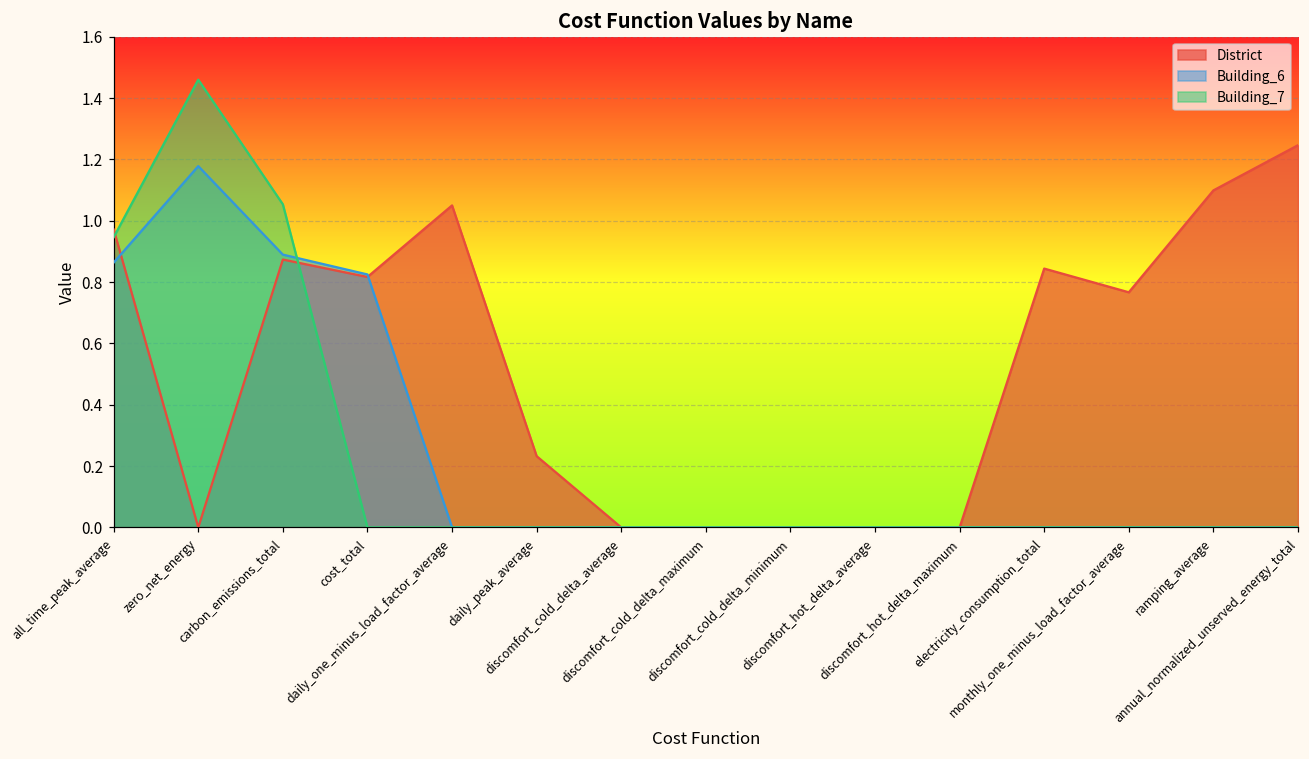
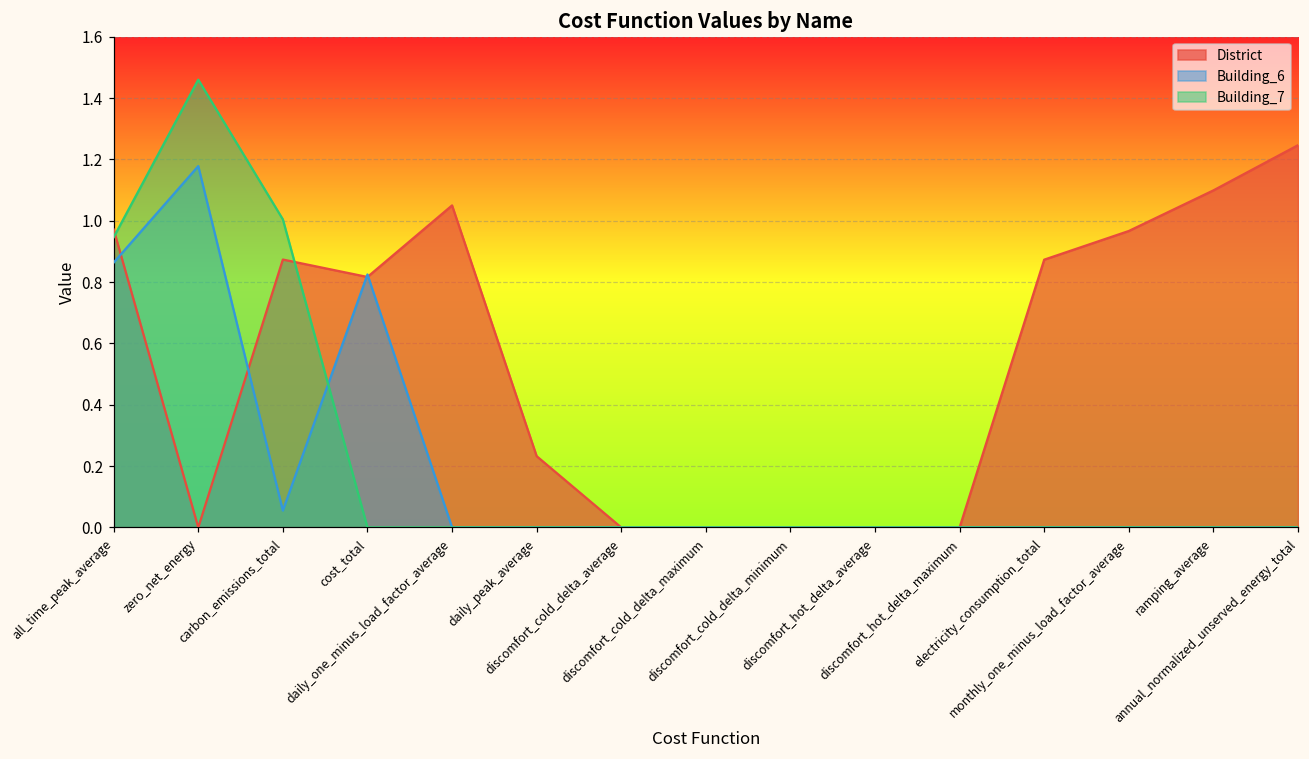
Building_6, carbon_emissions_total: 0.89 -> 0.06
Building_7, carbon_emissions_total: 1.05 -> 1.00
District, electricity_consumption_total: 0.84 -> 0.87
District, monthly_one_minus_load_factor_average: 0.77 -> 0.97
